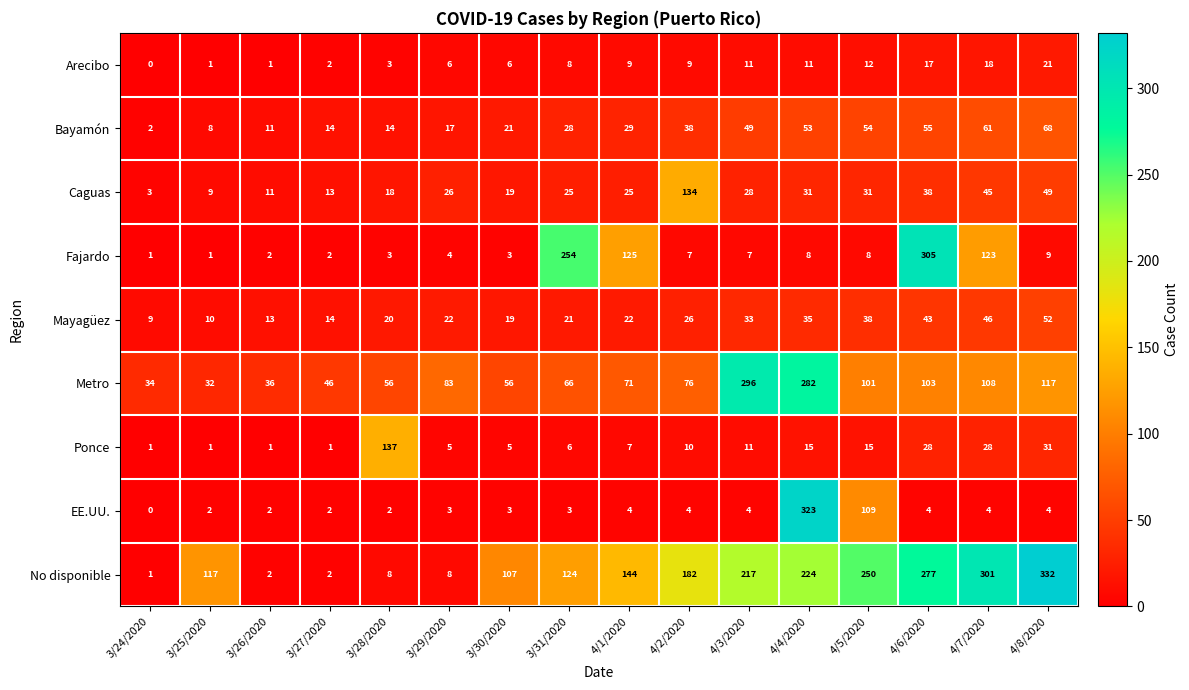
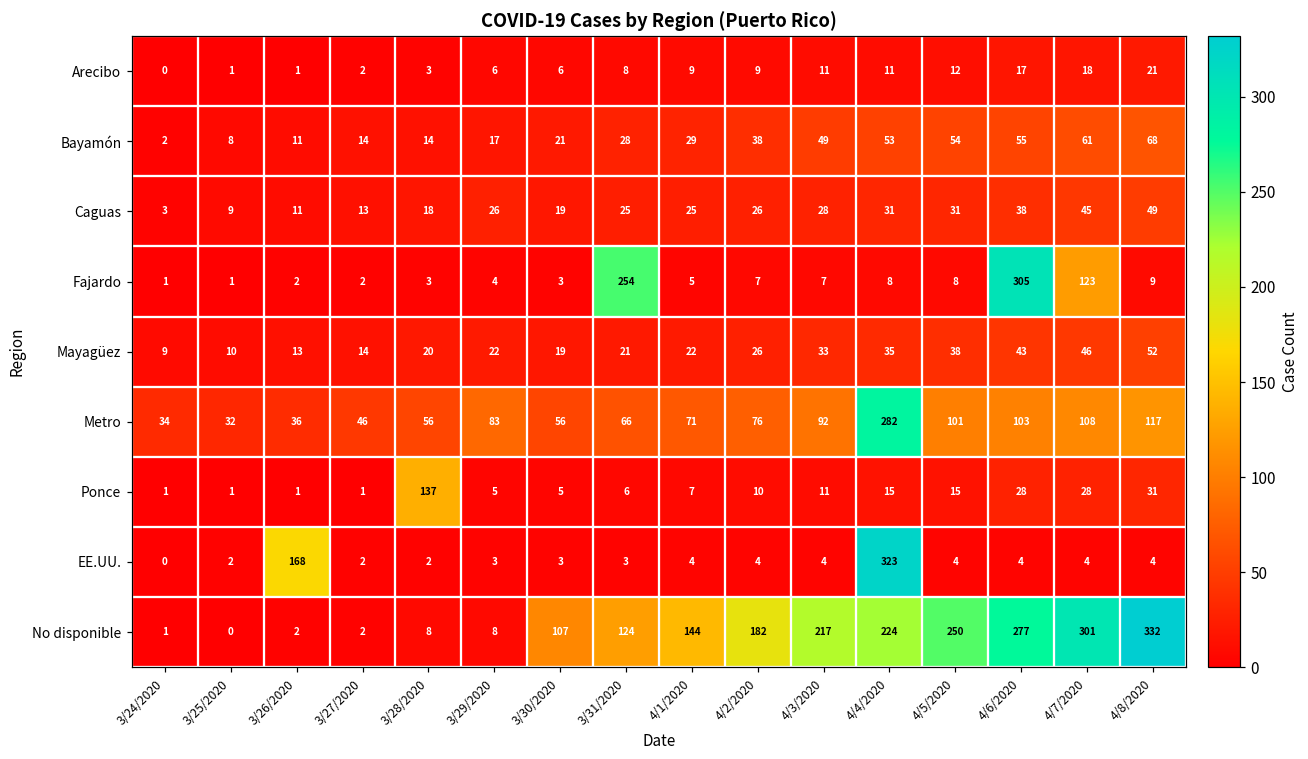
Caguas, 4/2/2020: 134 -> 26
Fajardo, 4/1/2020: 125 -> 5
Metro, 4/3/2020: 296 -> 92
EE.UU., 3/26/2020: 2 -> 168
EE.UU., 4/5/2020: 109 -> 4
No disponible, 3/25/2020: 117 -> 0
